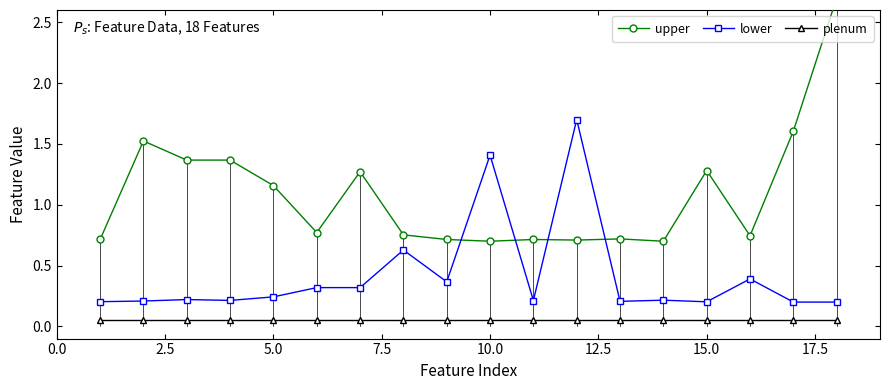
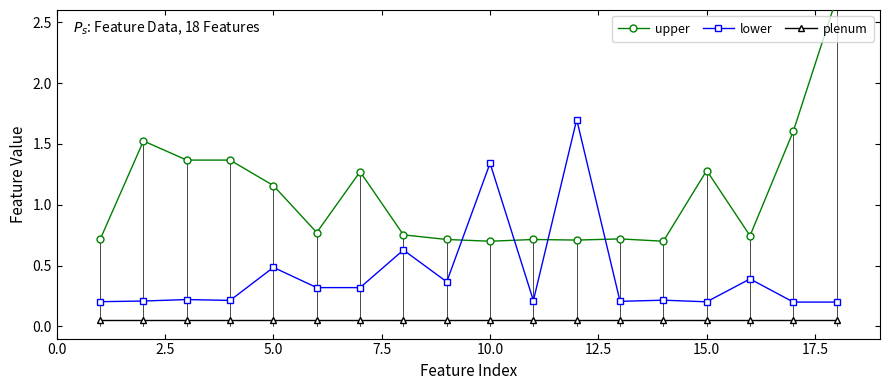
lower, 5.0: 0.24 -> 0.49
lower, 10.0: 1.41 -> 1.34
